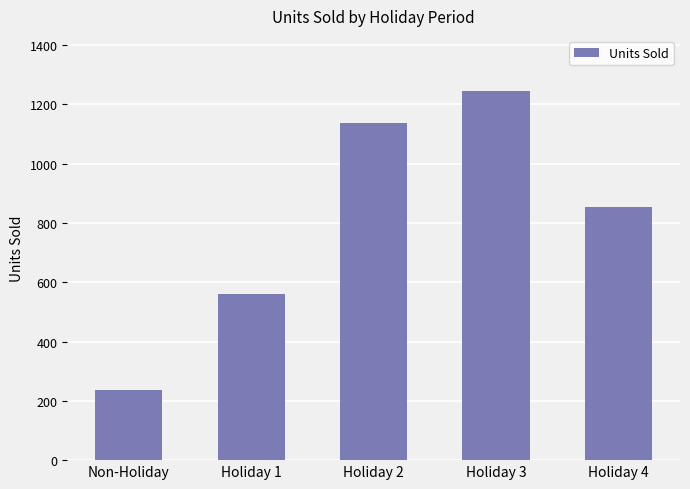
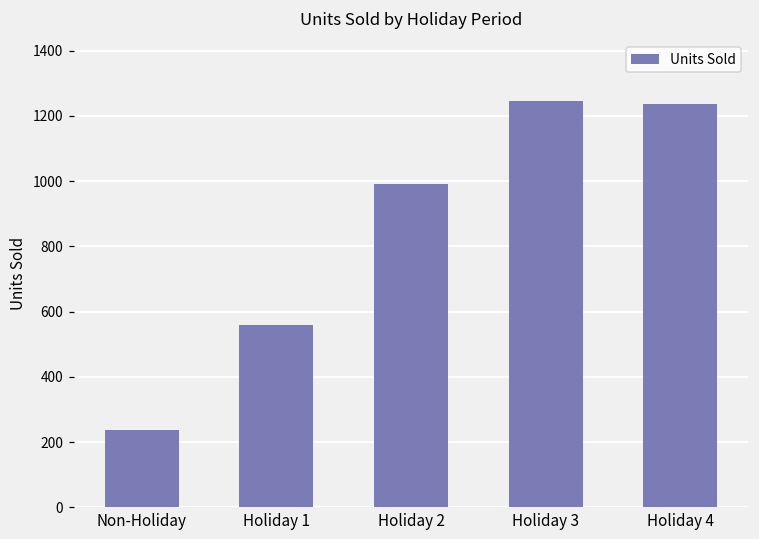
Holiday 2: 1140 -> 990
Holiday 4: 860 -> 1240
